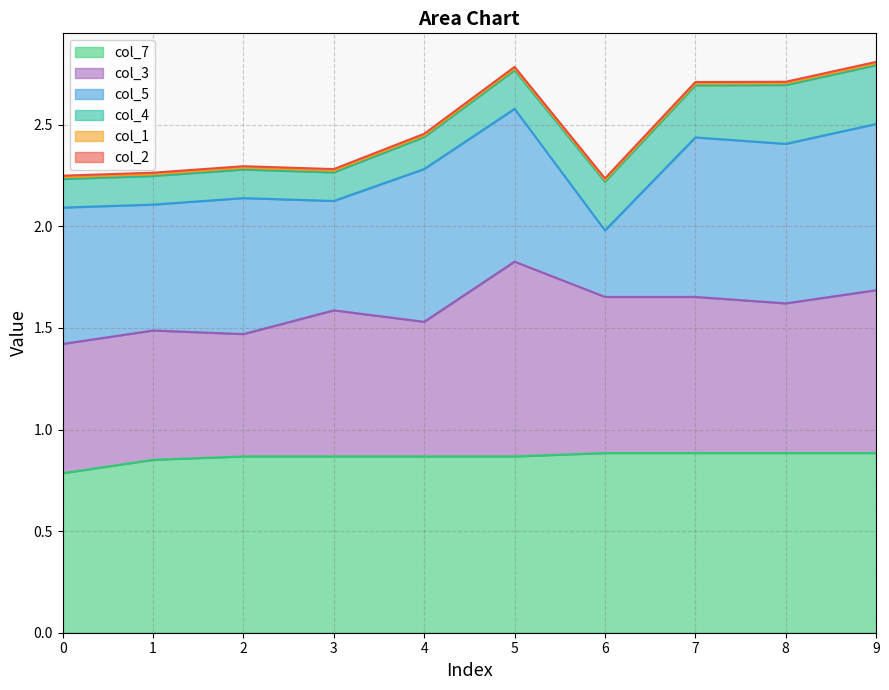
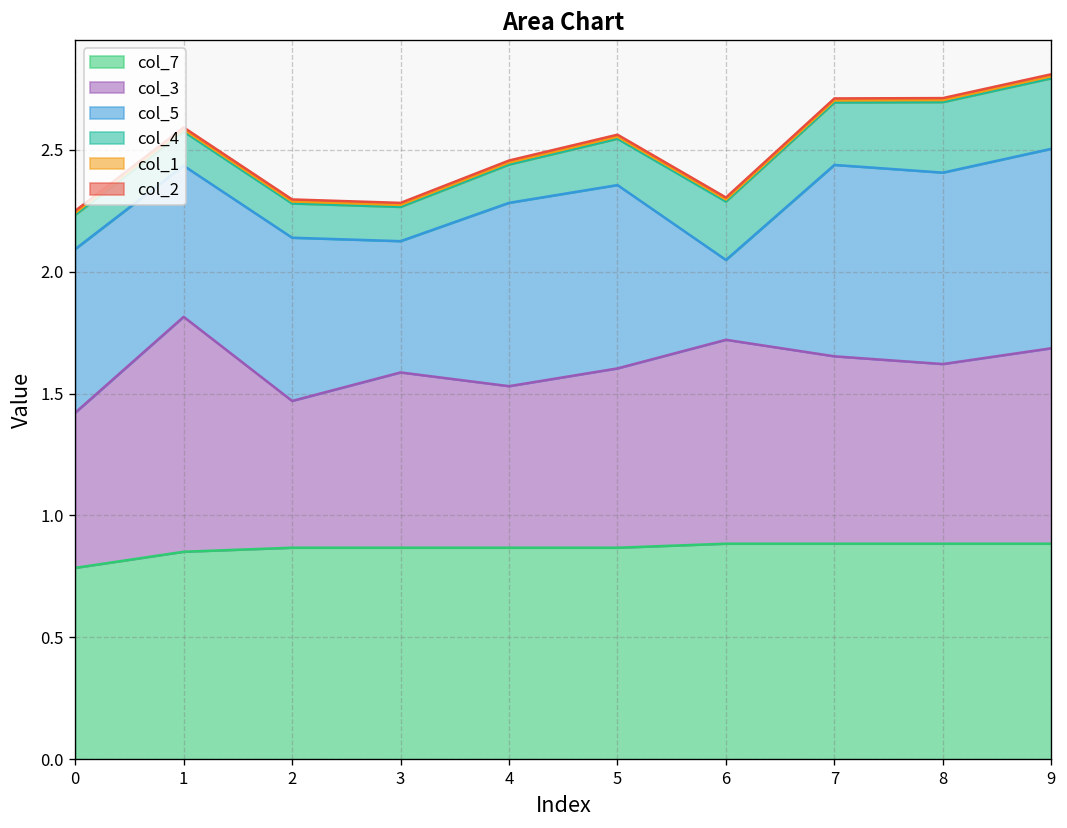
col_3, 1: 0.64 -> 0.96
col_3, 5: 0.96 -> 0.74
col_3, 6: 0.77 -> 0.84
